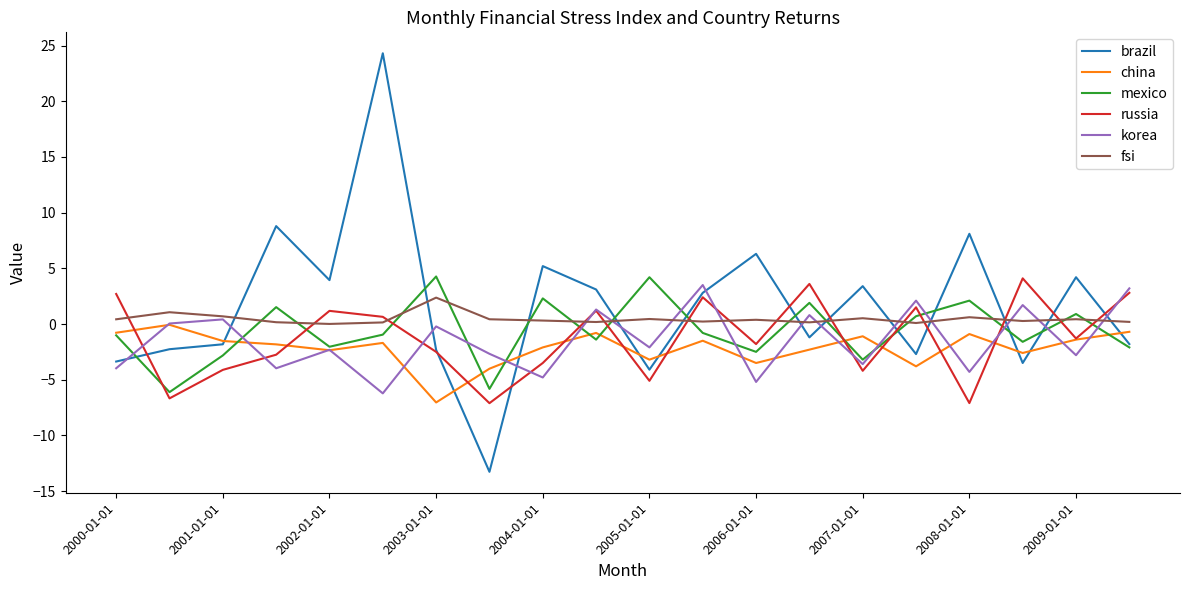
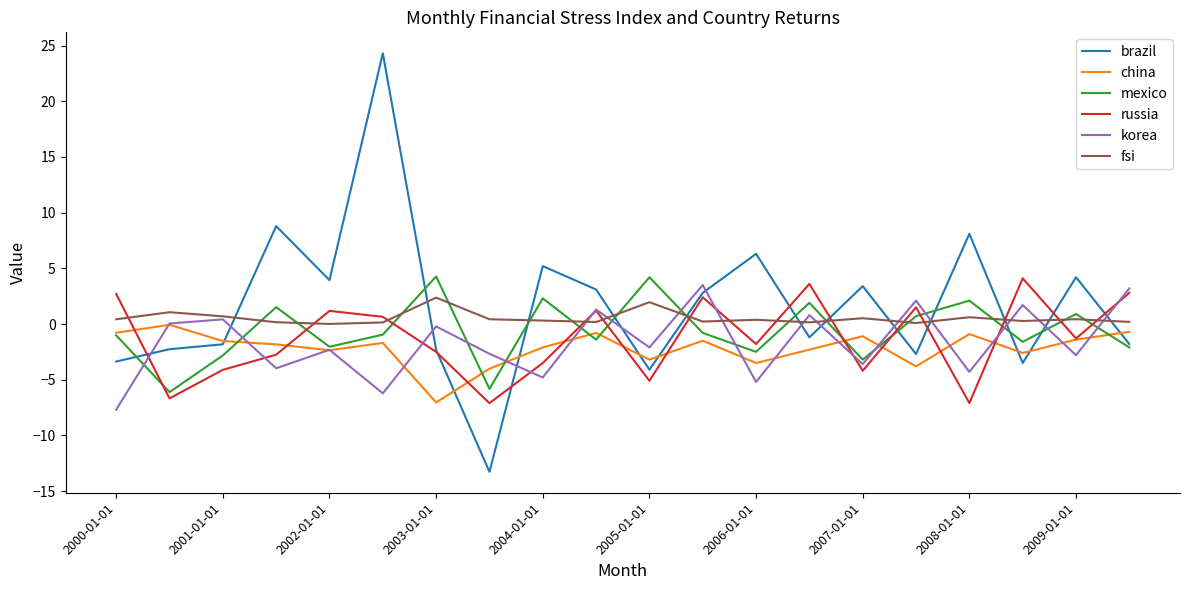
korea, 2000-01-01: -4.0 -> -7.7
fsi, 2005-01-01: 0.5 -> 2.0
